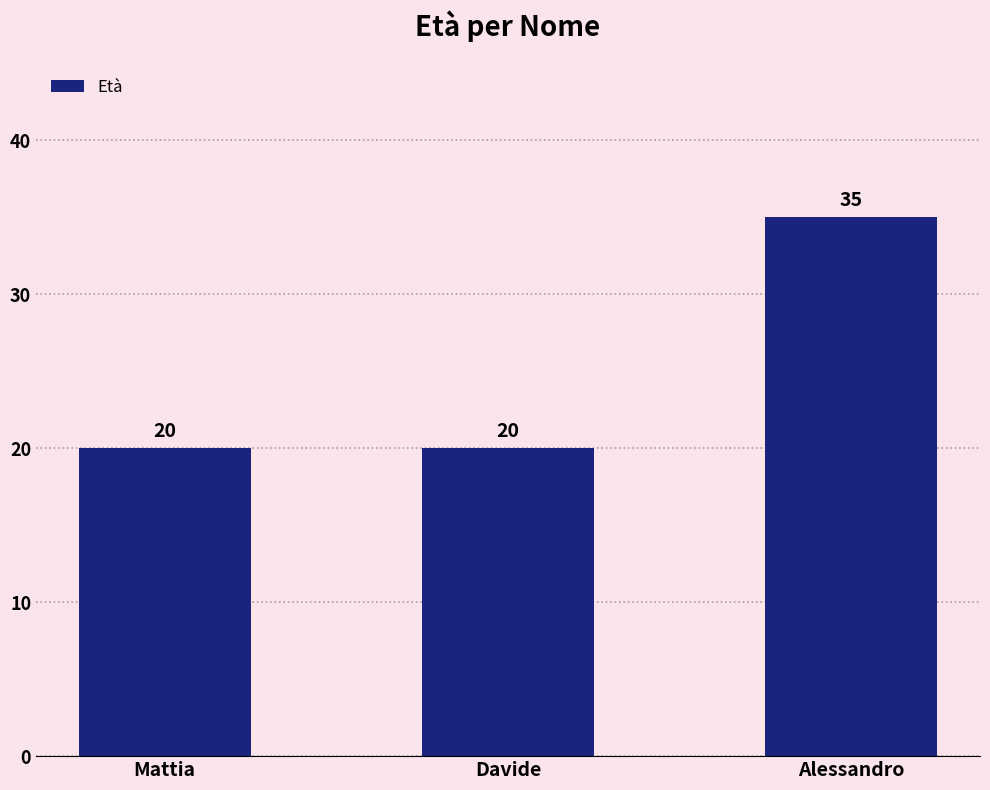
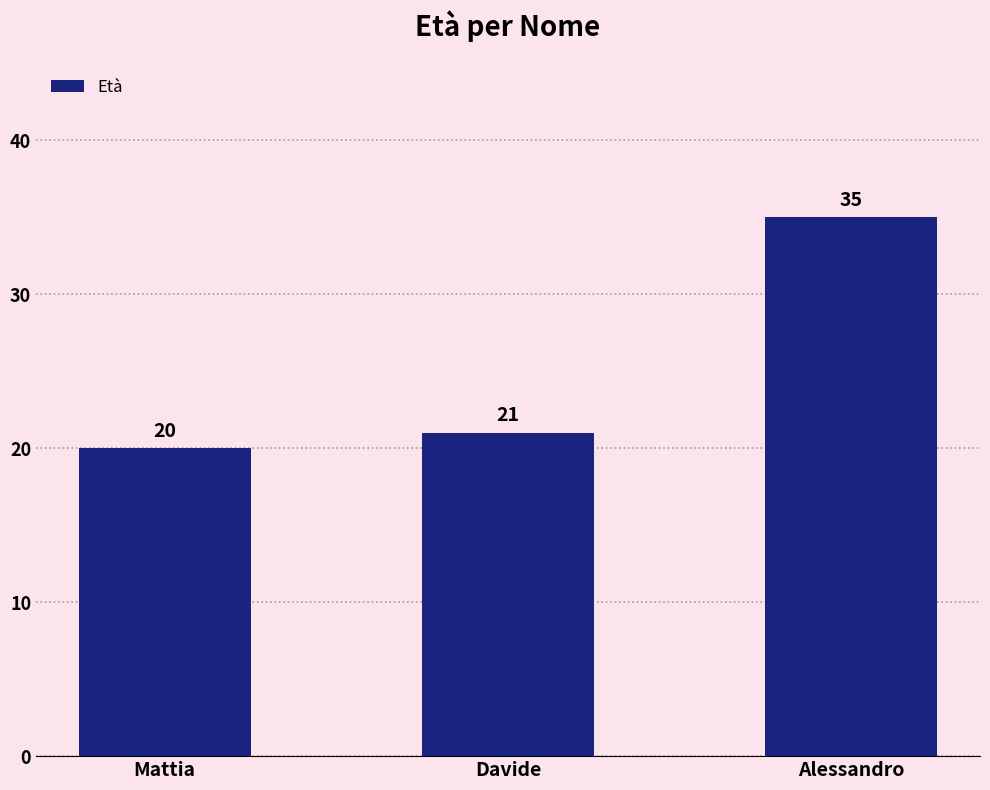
Davide: 20 -> 21
